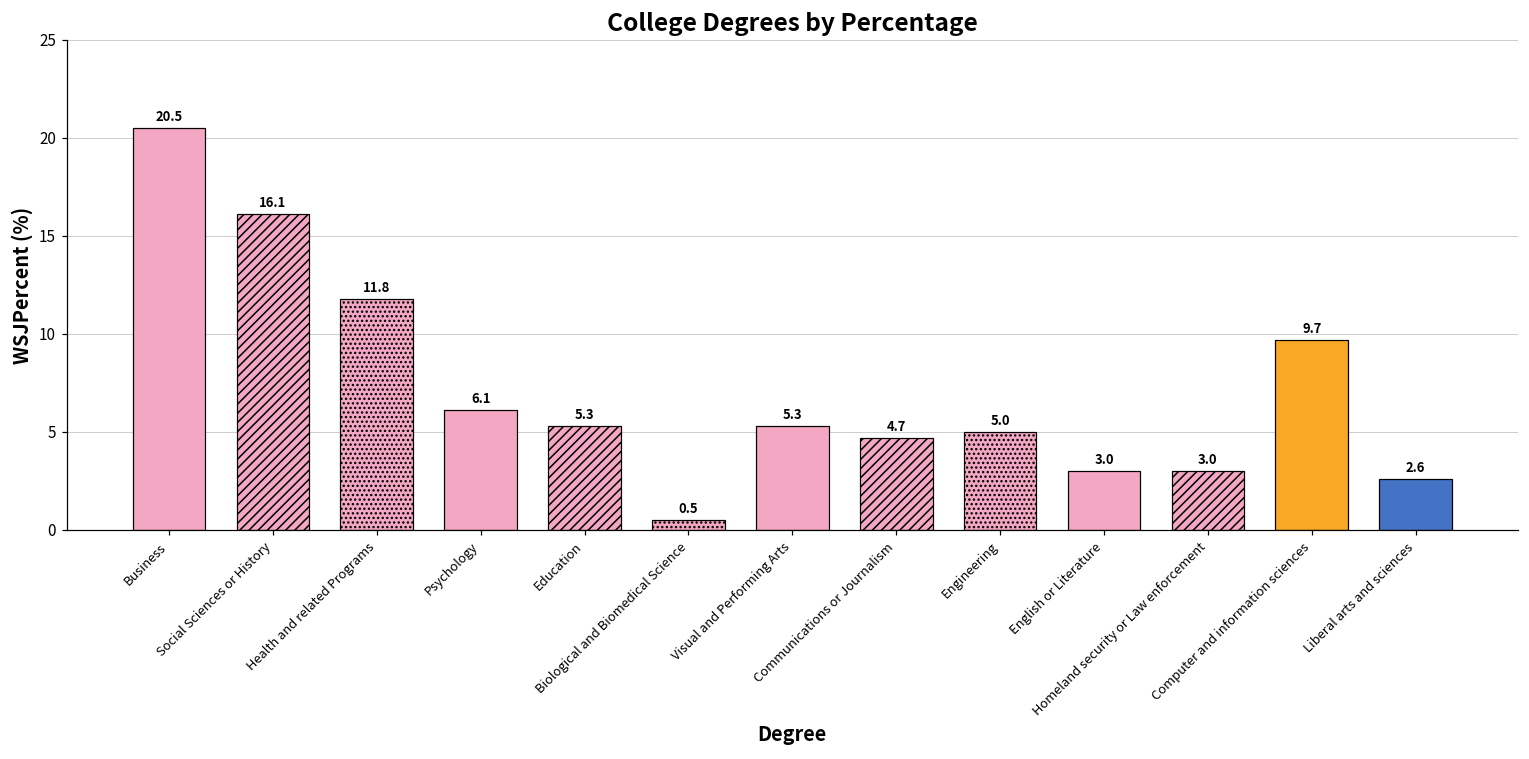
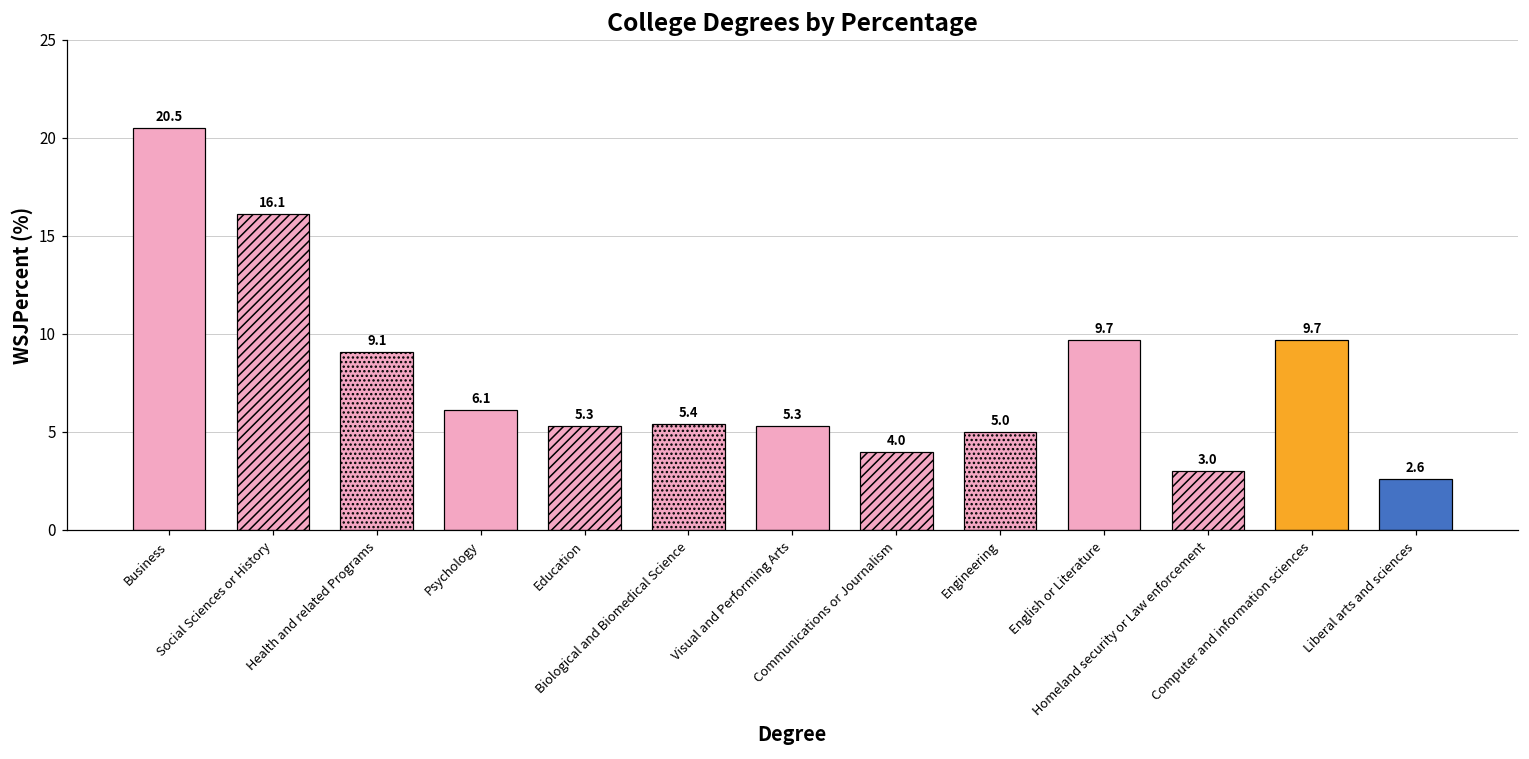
Health and related Programs: 11.8 -> 9.1
Biological and Biomedical Science: 0.5 -> 5.4
Communications or Journalism: 4.7 -> 4.0
English or Literature: 3.0 -> 9.7
